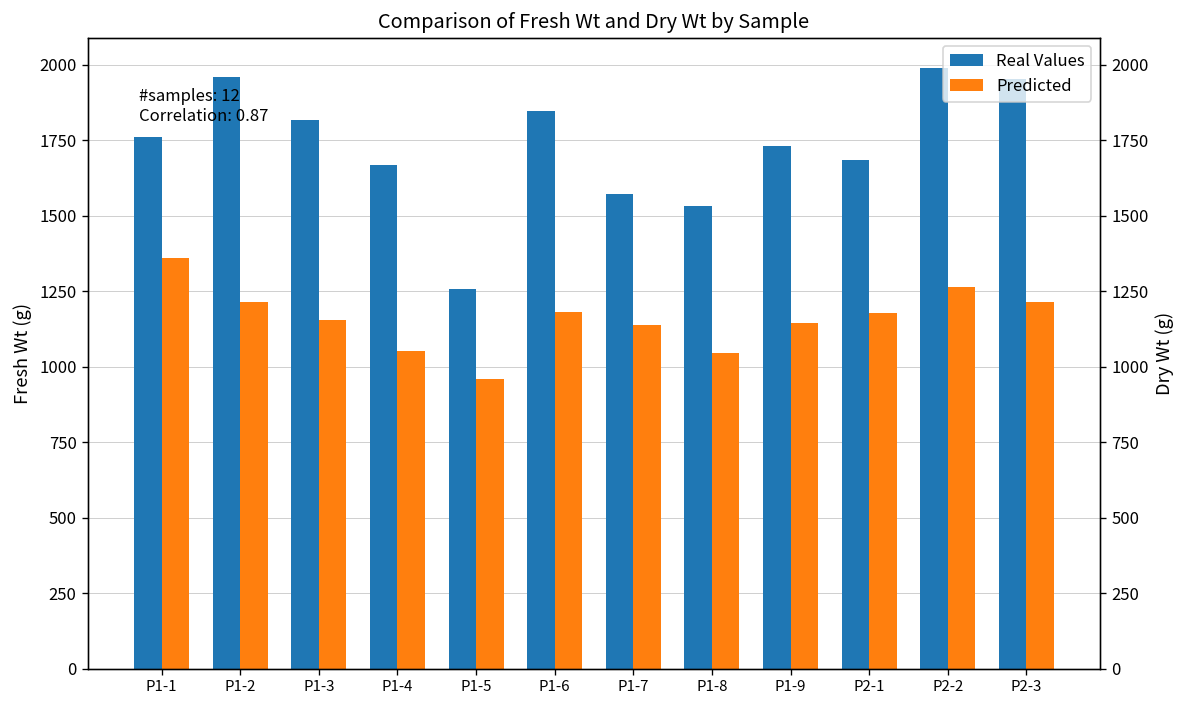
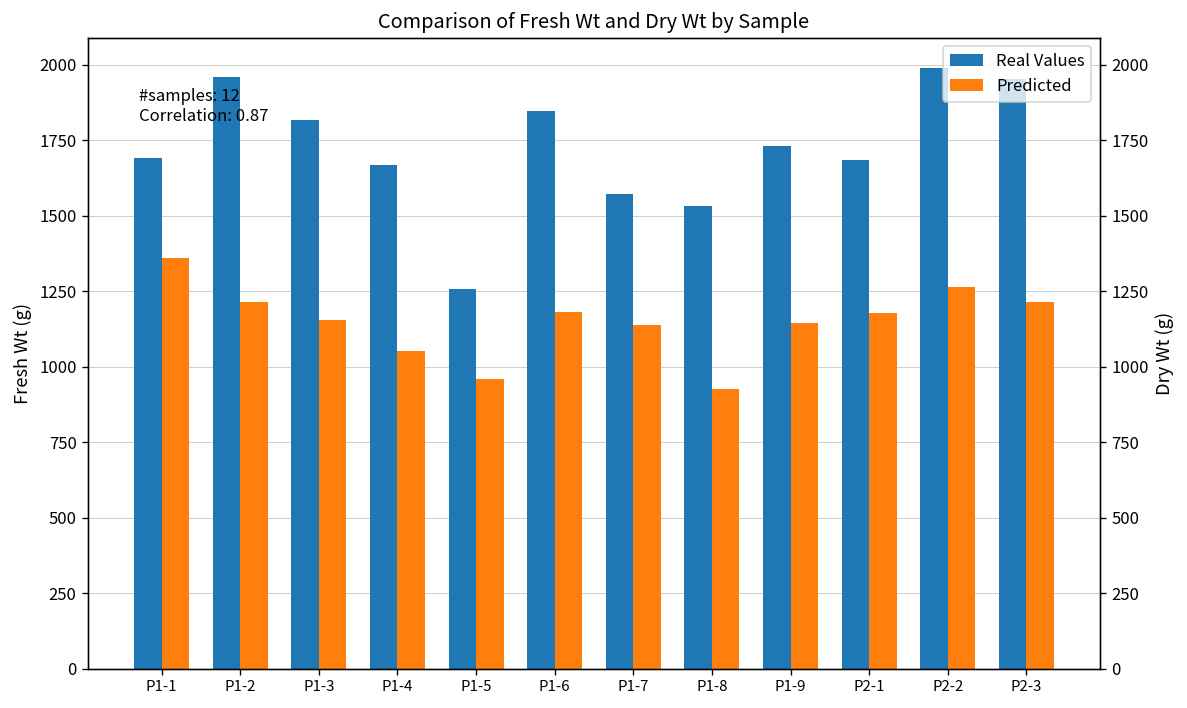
Real Values, P1-1: 1760 -> 1690
Predicted, P1-8: 1040 -> 930
